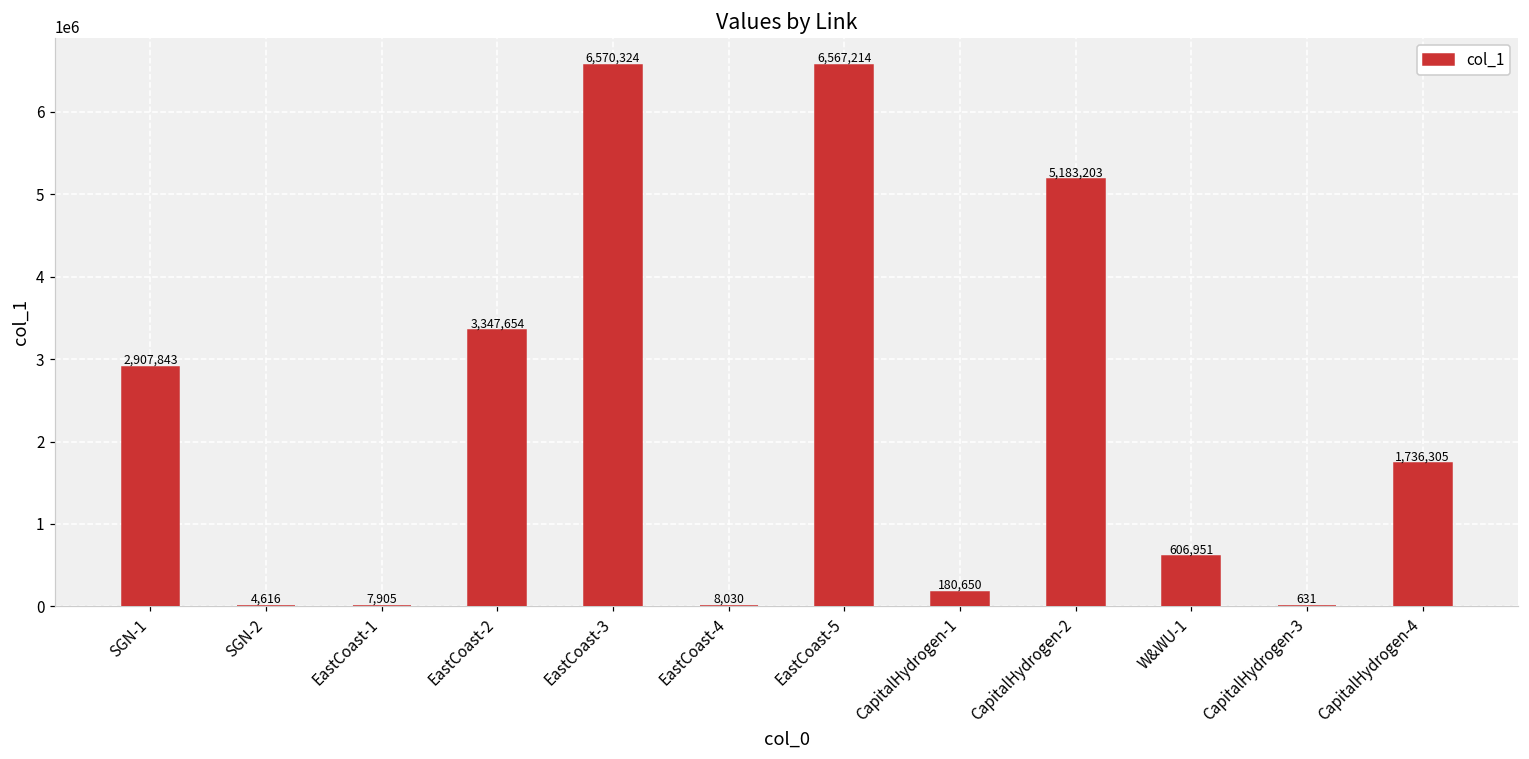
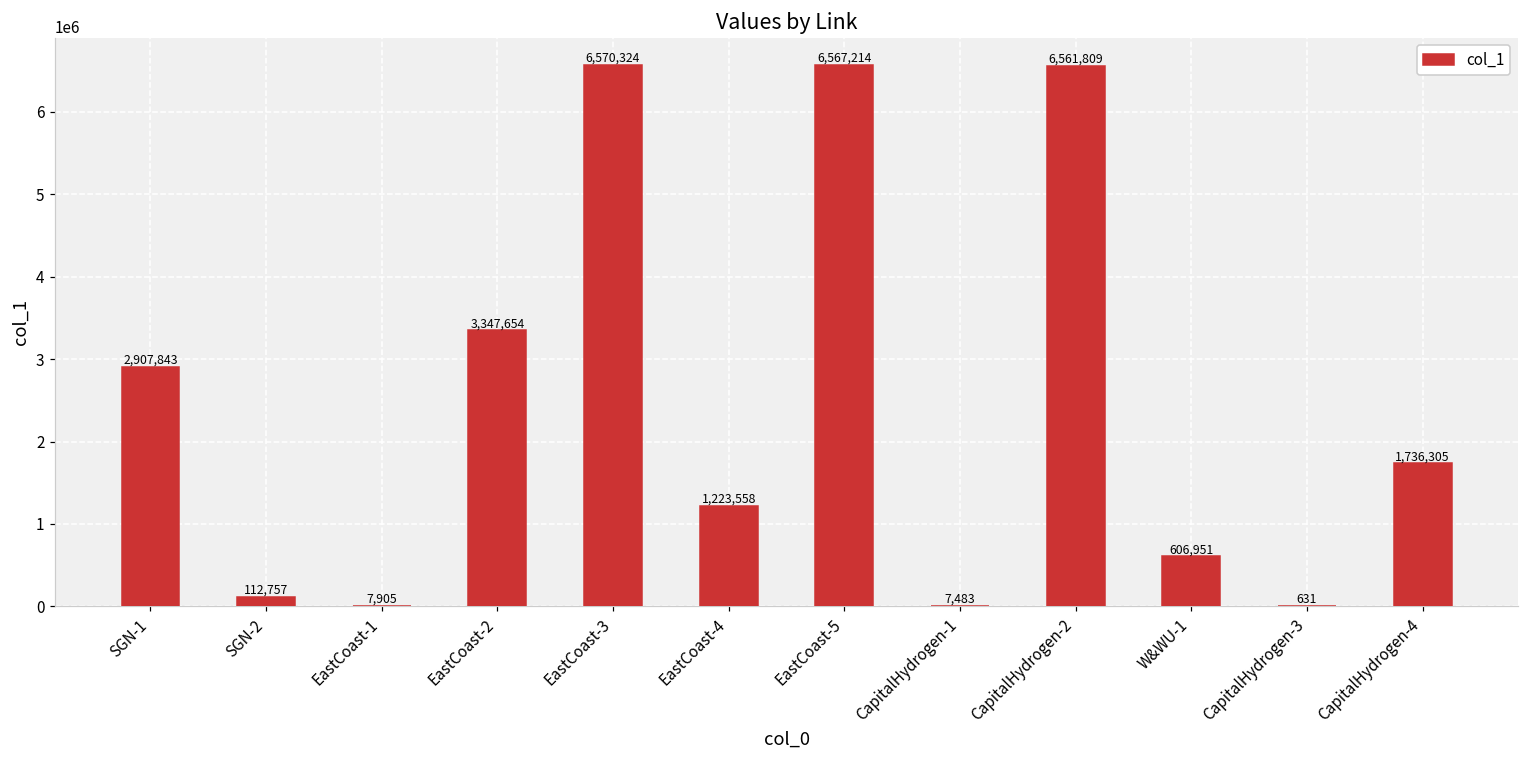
SGN-2: 4,616 -> 112,757
EastCoast-4: 8,030 -> 1,223,558
CapitalHydrogen-1: 180,650 -> 7,483
CapitalHydrogen-2: 5,183,203 -> 6,561,809
